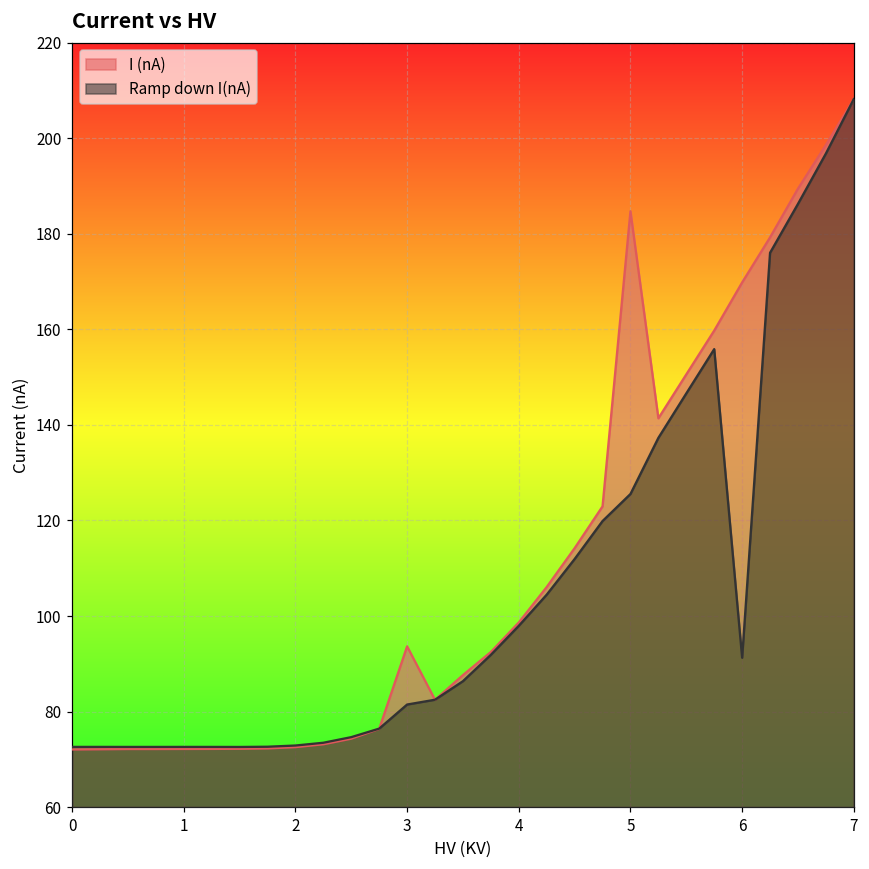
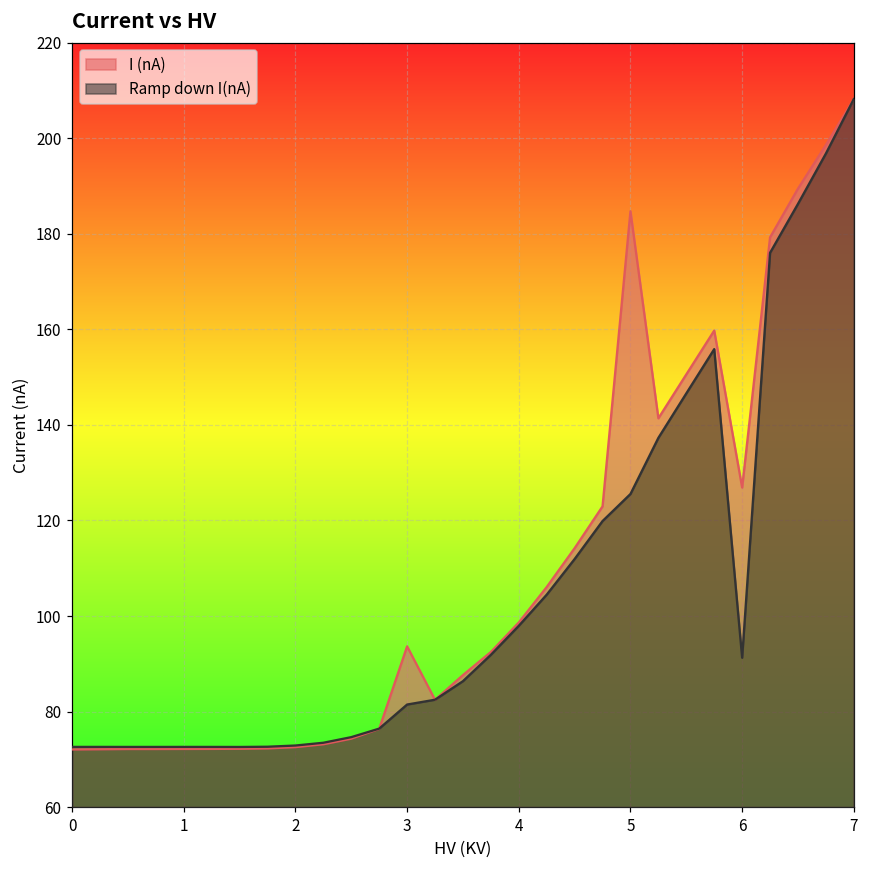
I (nA), 6: 170 -> 127
